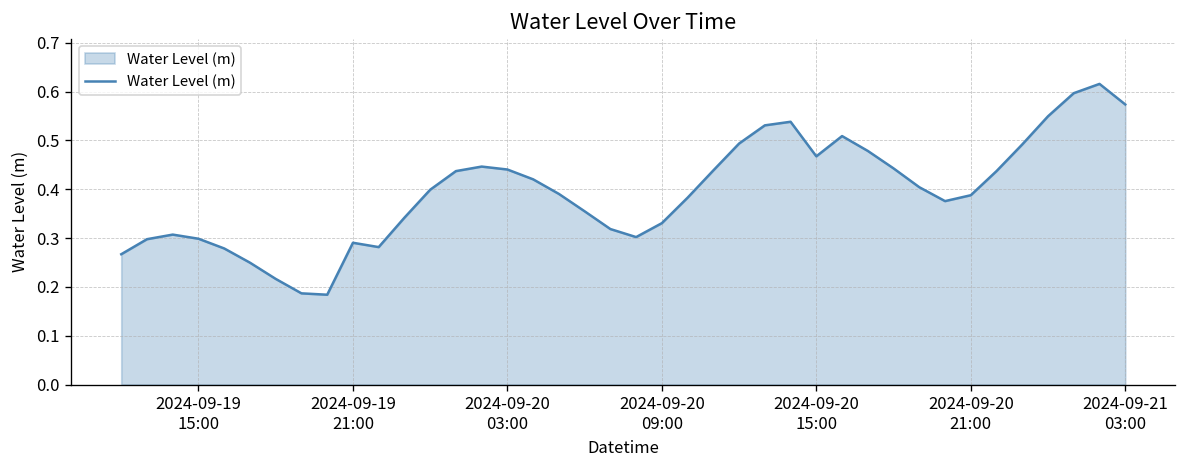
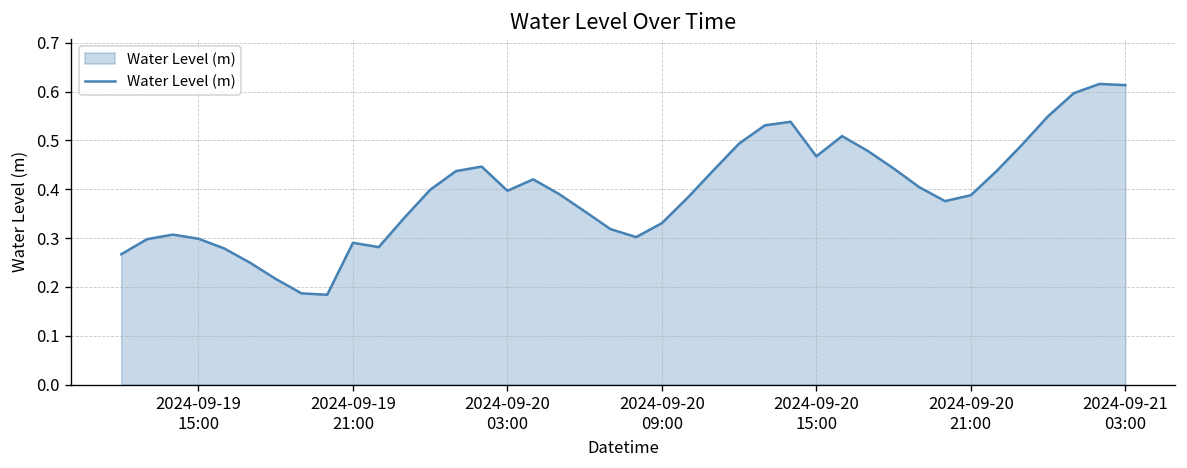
2024-09-20 03:00: 0.44 -> 0.40
2024-09-21 03:00: 0.57 -> 0.61
